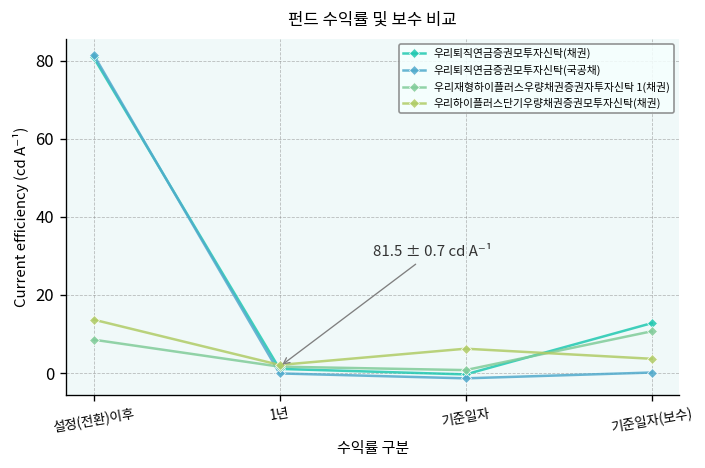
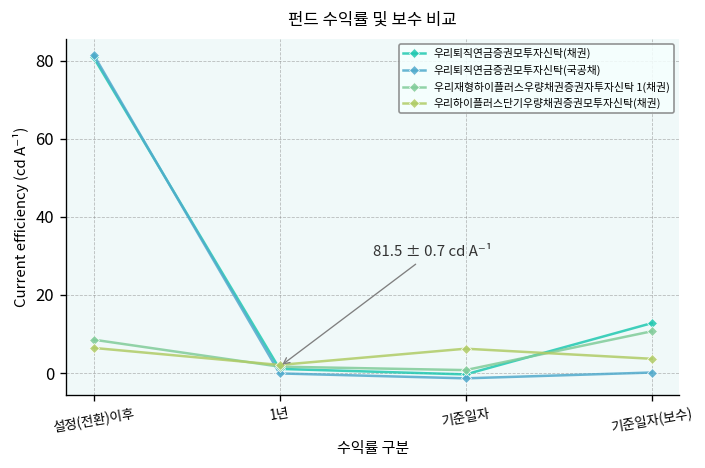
우리하이플러스단기우량채권증권모투자신탁(채권), 설정(전환)이후: 14 -> 6
